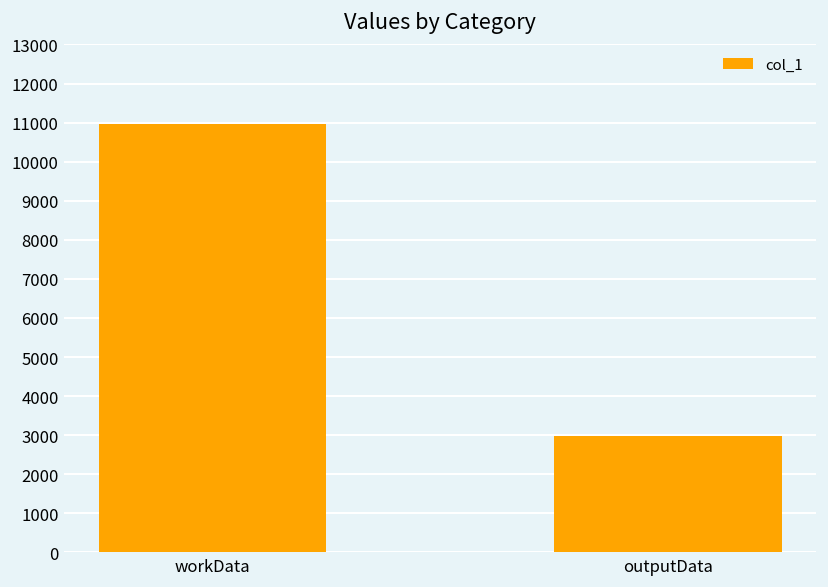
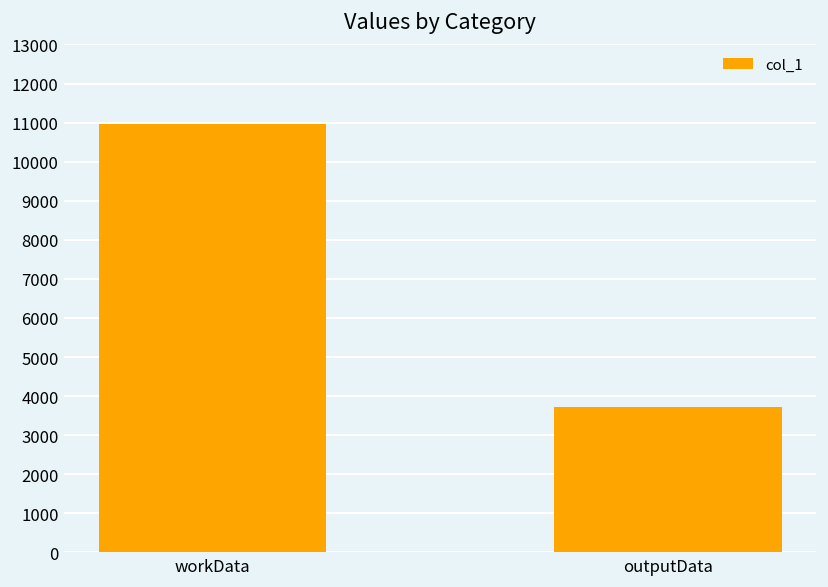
outputData: 3000 -> 3700
